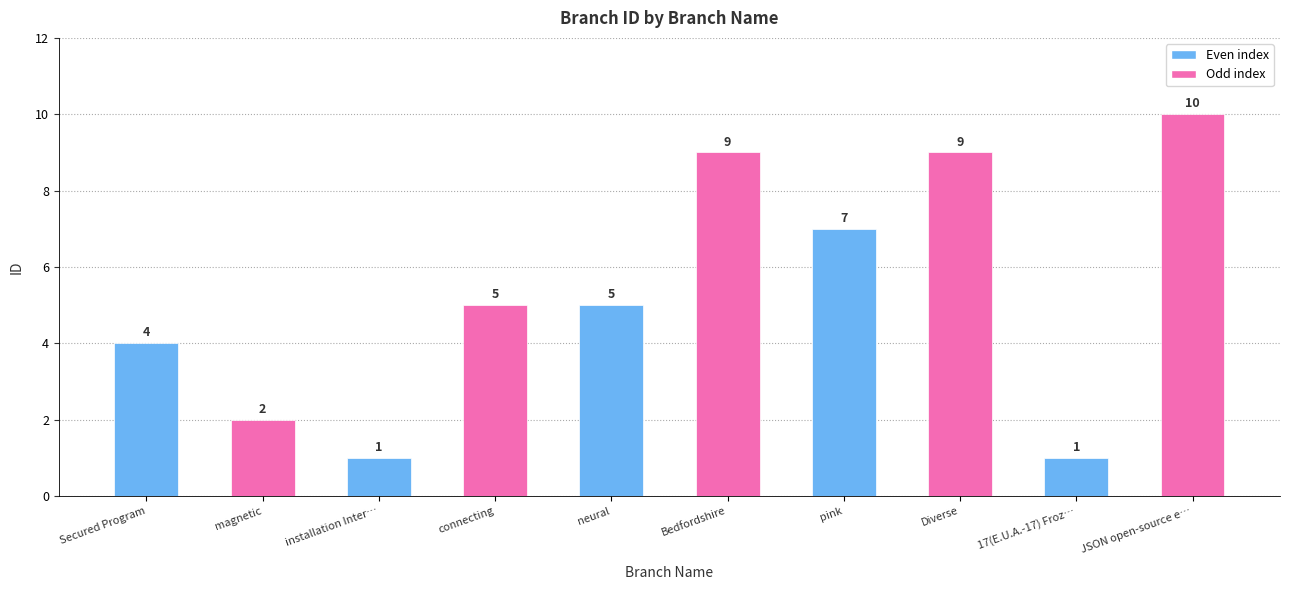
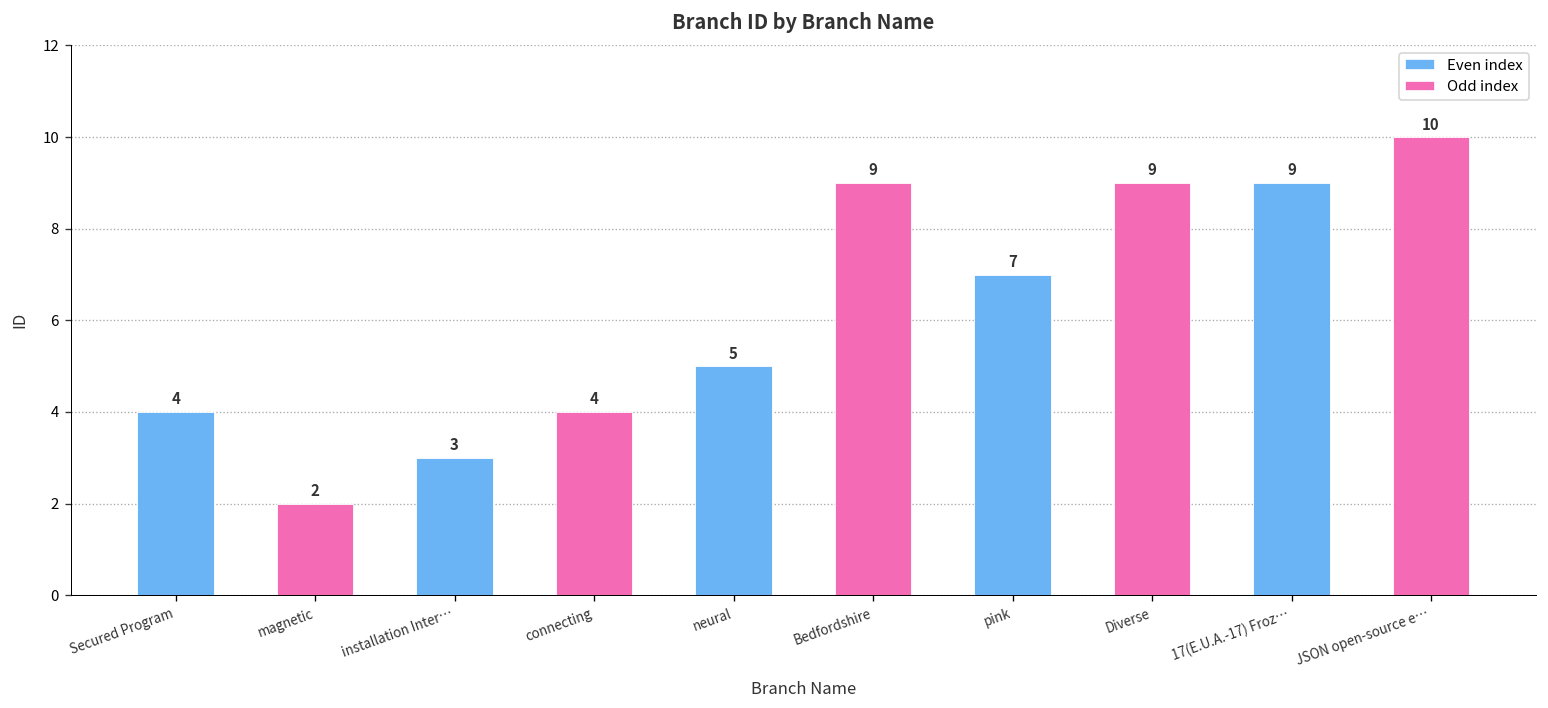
installation Inter…: 1 -> 3
connecting: 5 -> 4
17(E.U.A.-17) Froz…: 1 -> 9
